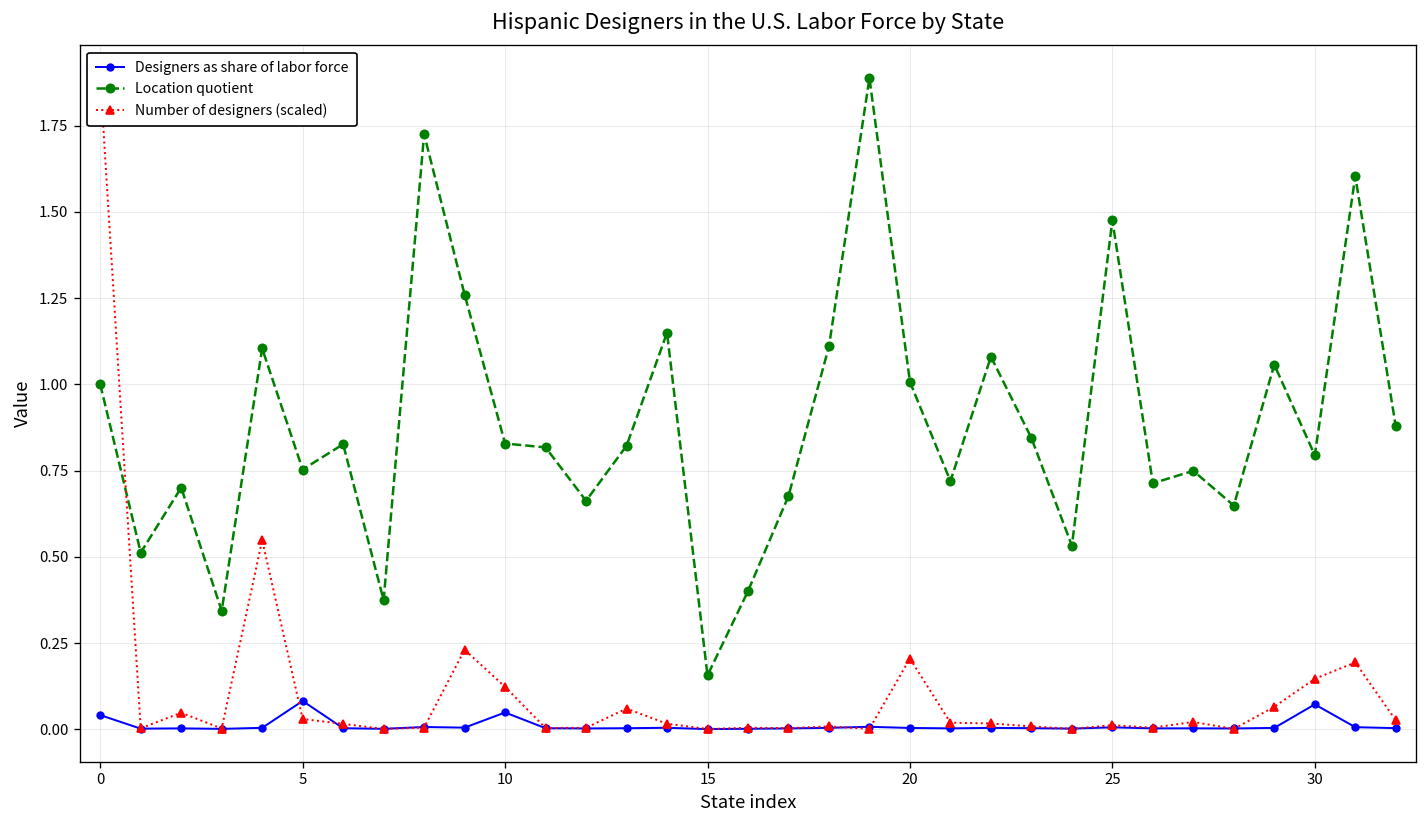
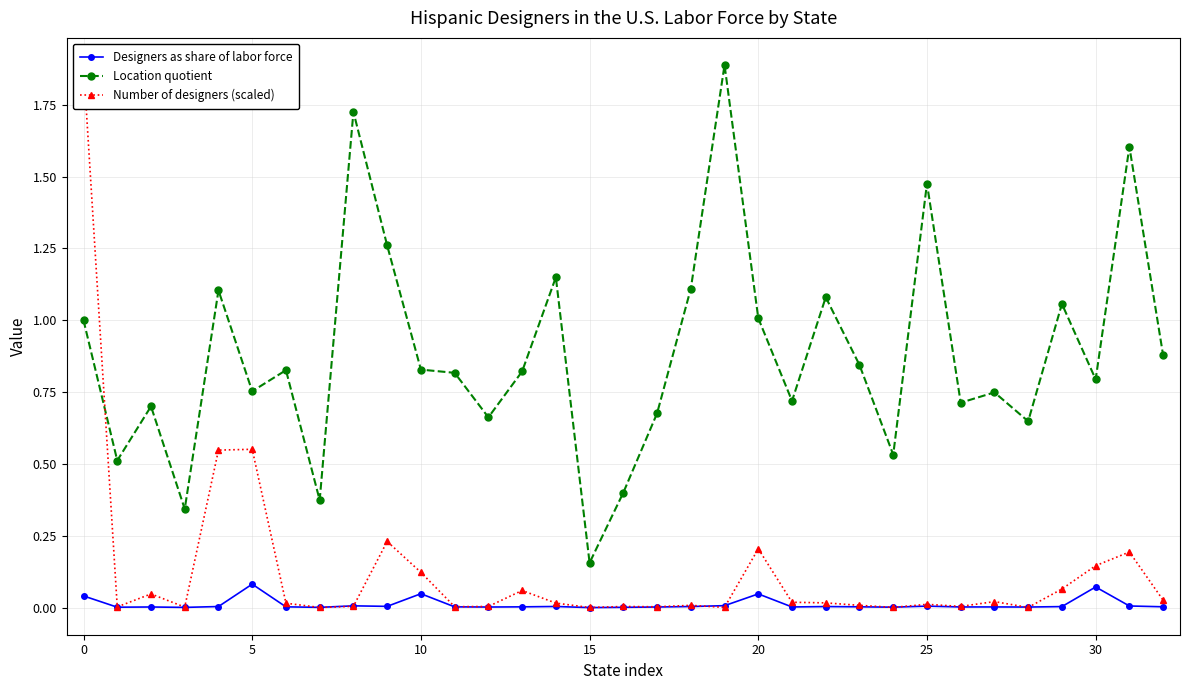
Number of designers (scaled), 5: 0.03 -> 0.55
Designers as share of labor force, 20: 0.00 -> 0.05
